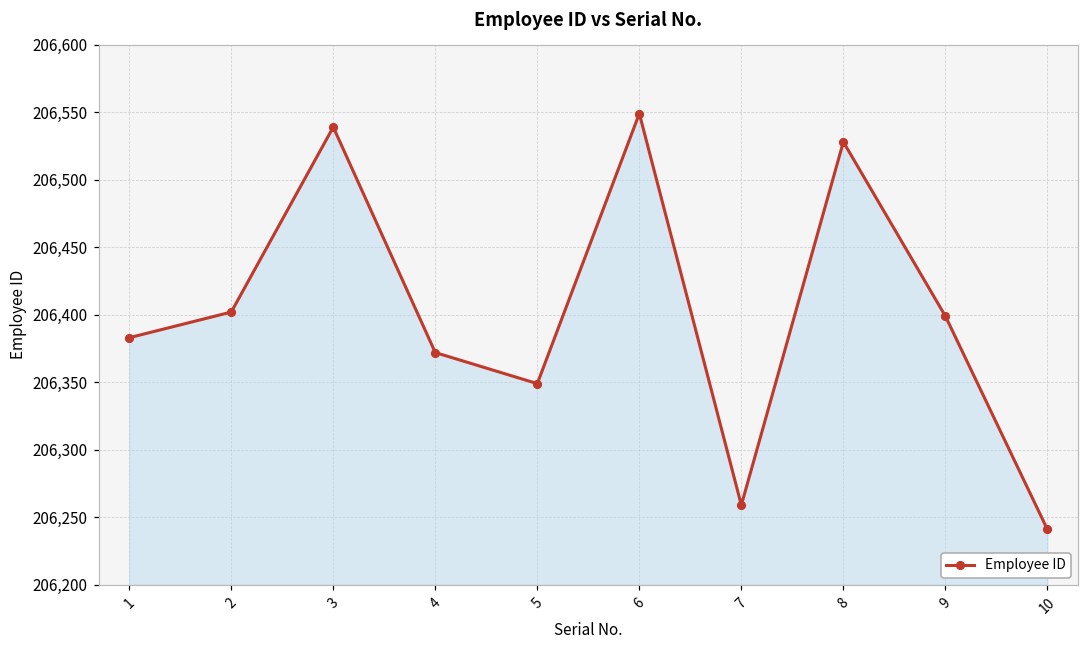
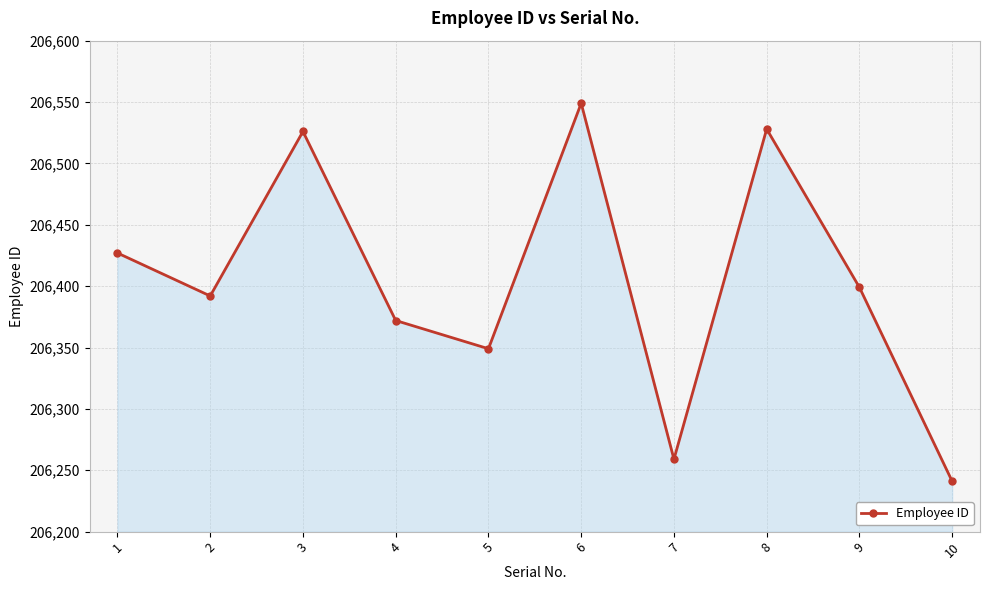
1: 206,383 -> 206,427
2: 206,402 -> 206,392
3: 206,539 -> 206,526
